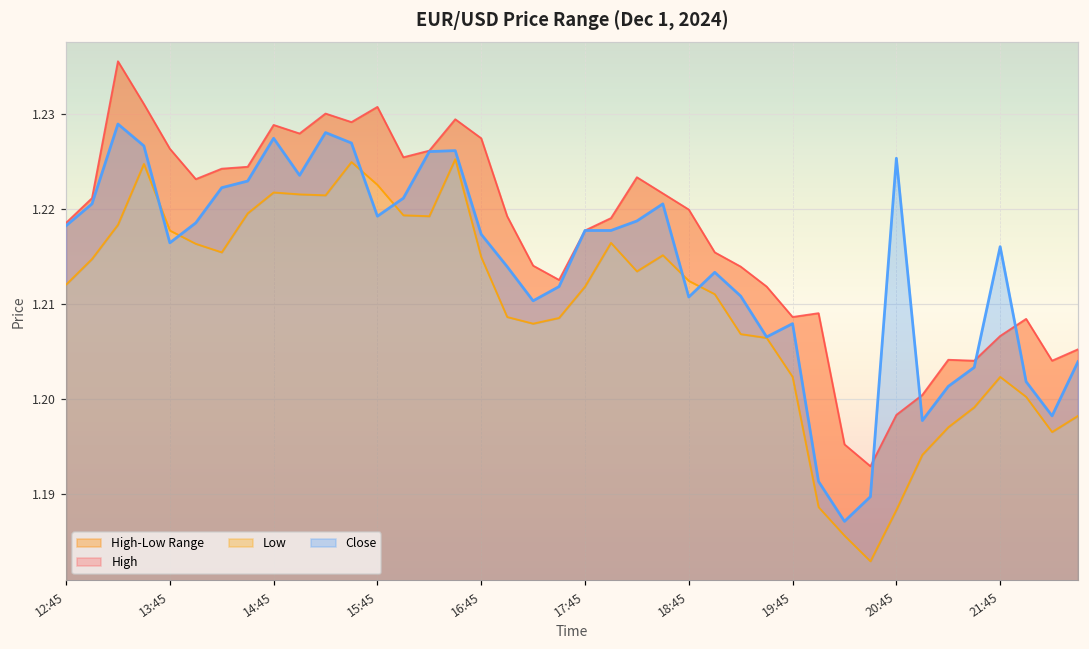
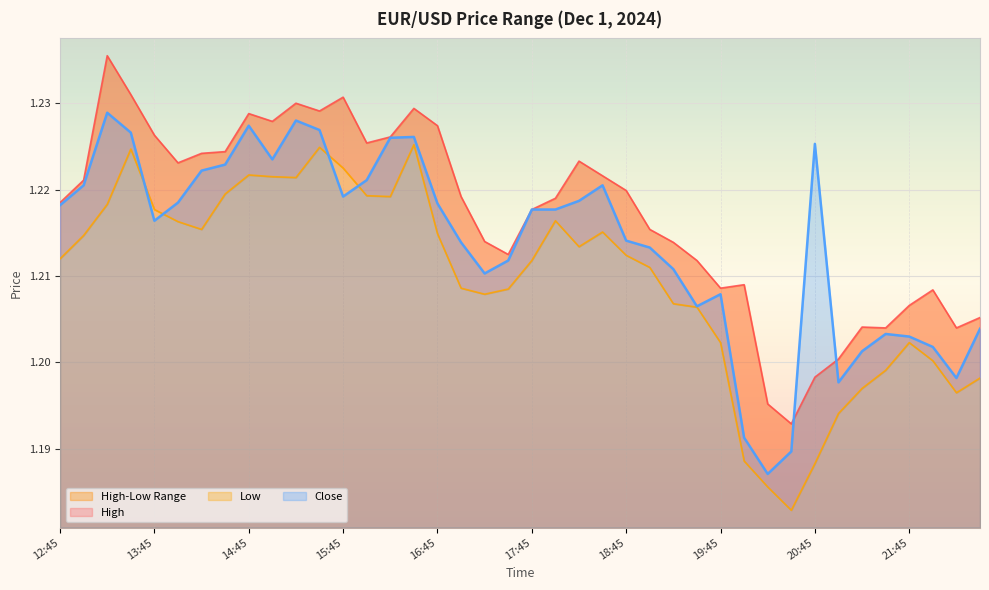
Close, 16:45: 1.217 -> 1.218
Close, 18:45: 1.211 -> 1.214
Close, 21:45: 1.216 -> 1.203
